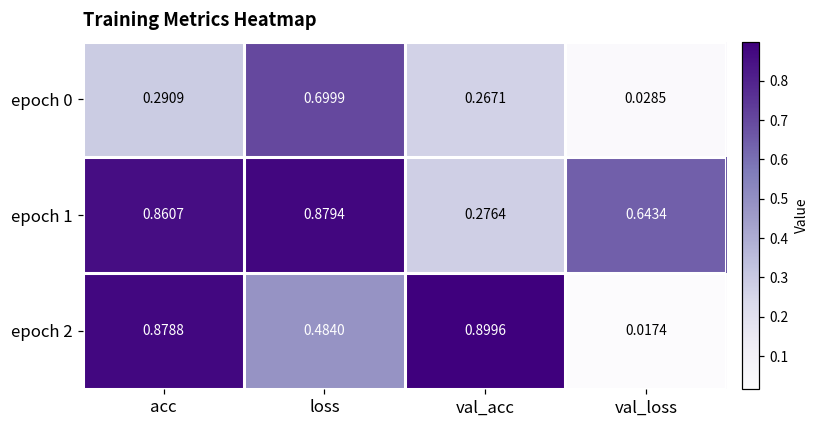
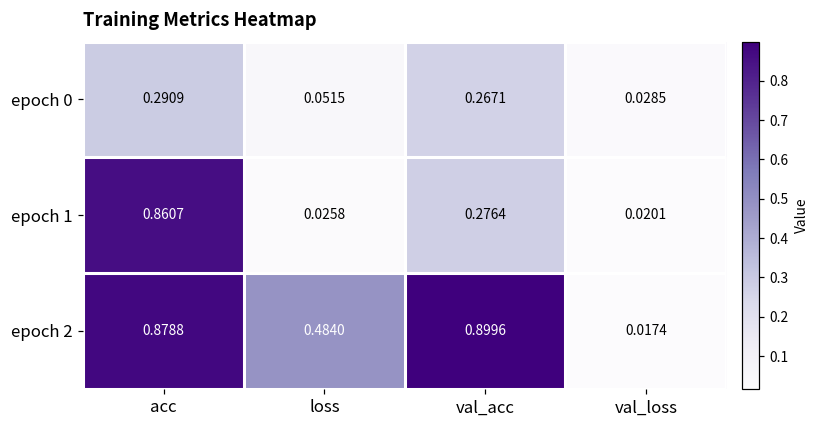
epoch 0, loss: 0.6999 -> 0.0515
epoch 1, loss: 0.8794 -> 0.0258
epoch 1, val_loss: 0.6434 -> 0.0201
